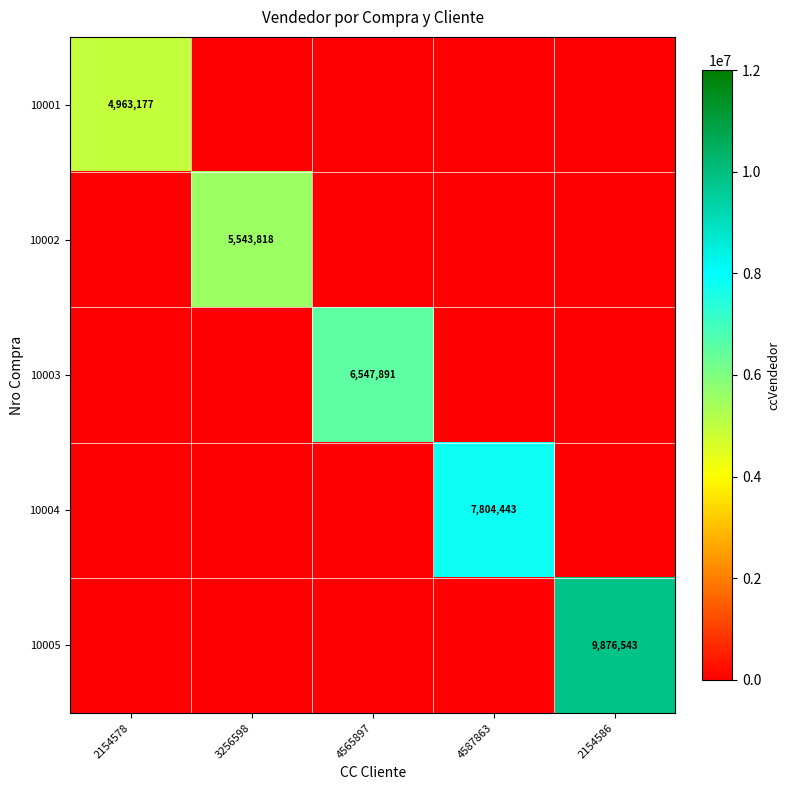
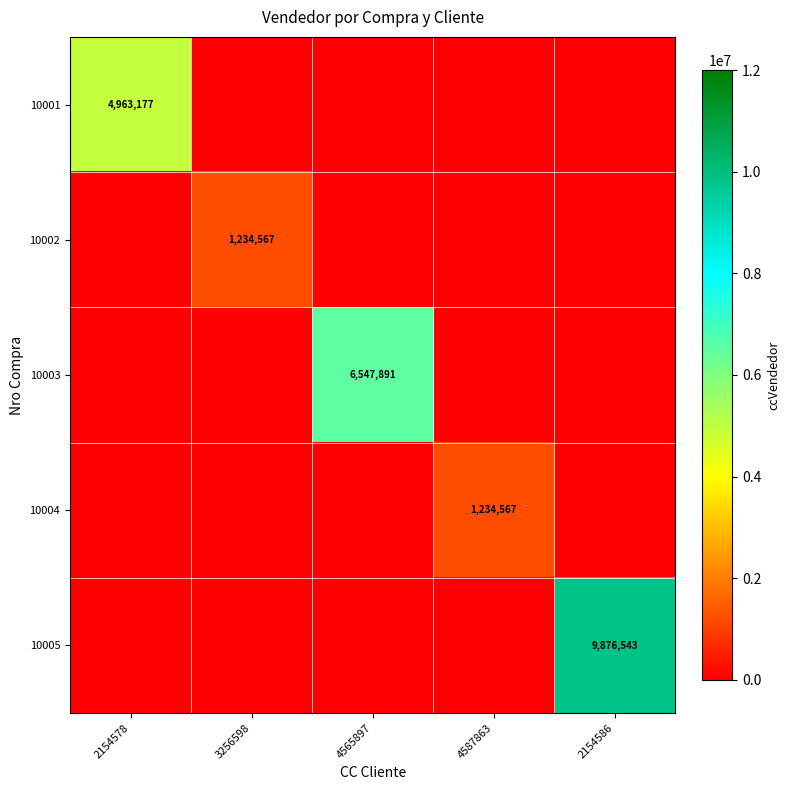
10002, 3256598: 5,543,818 -> 1,234,567
10004, 4587863: 7,804,443 -> 1,234,567
